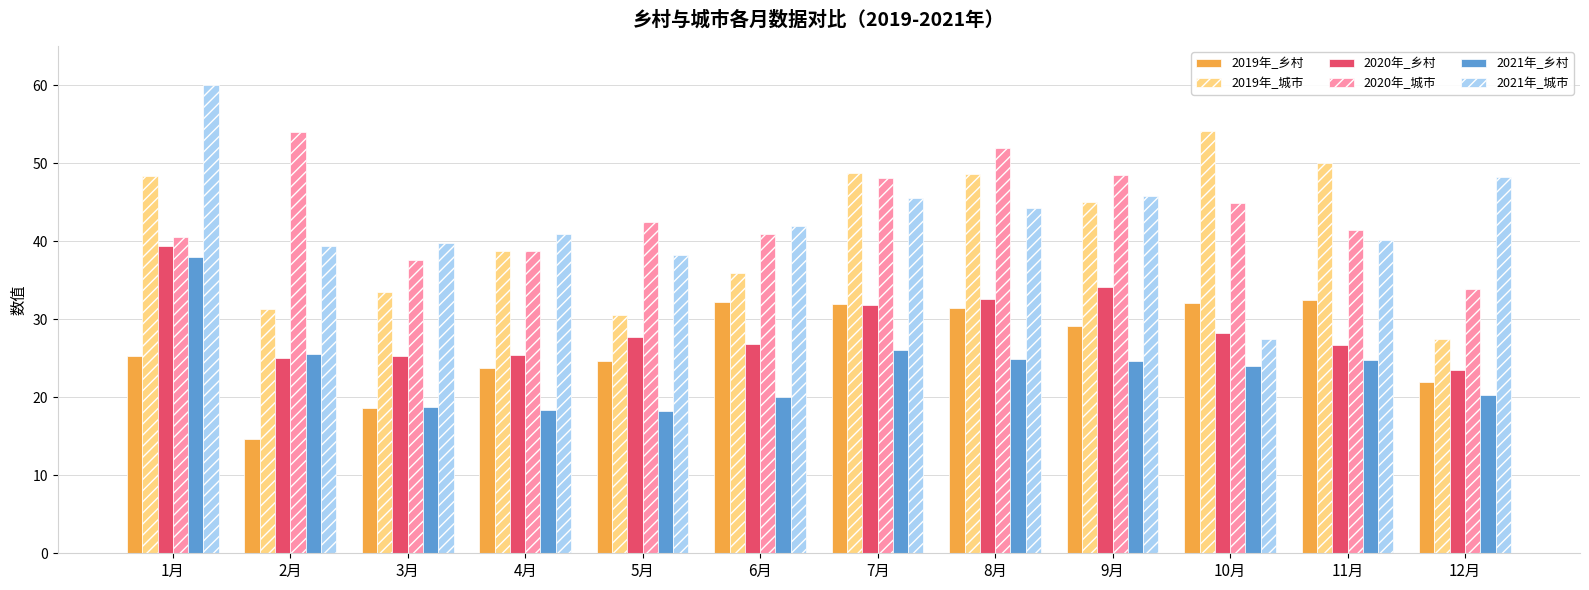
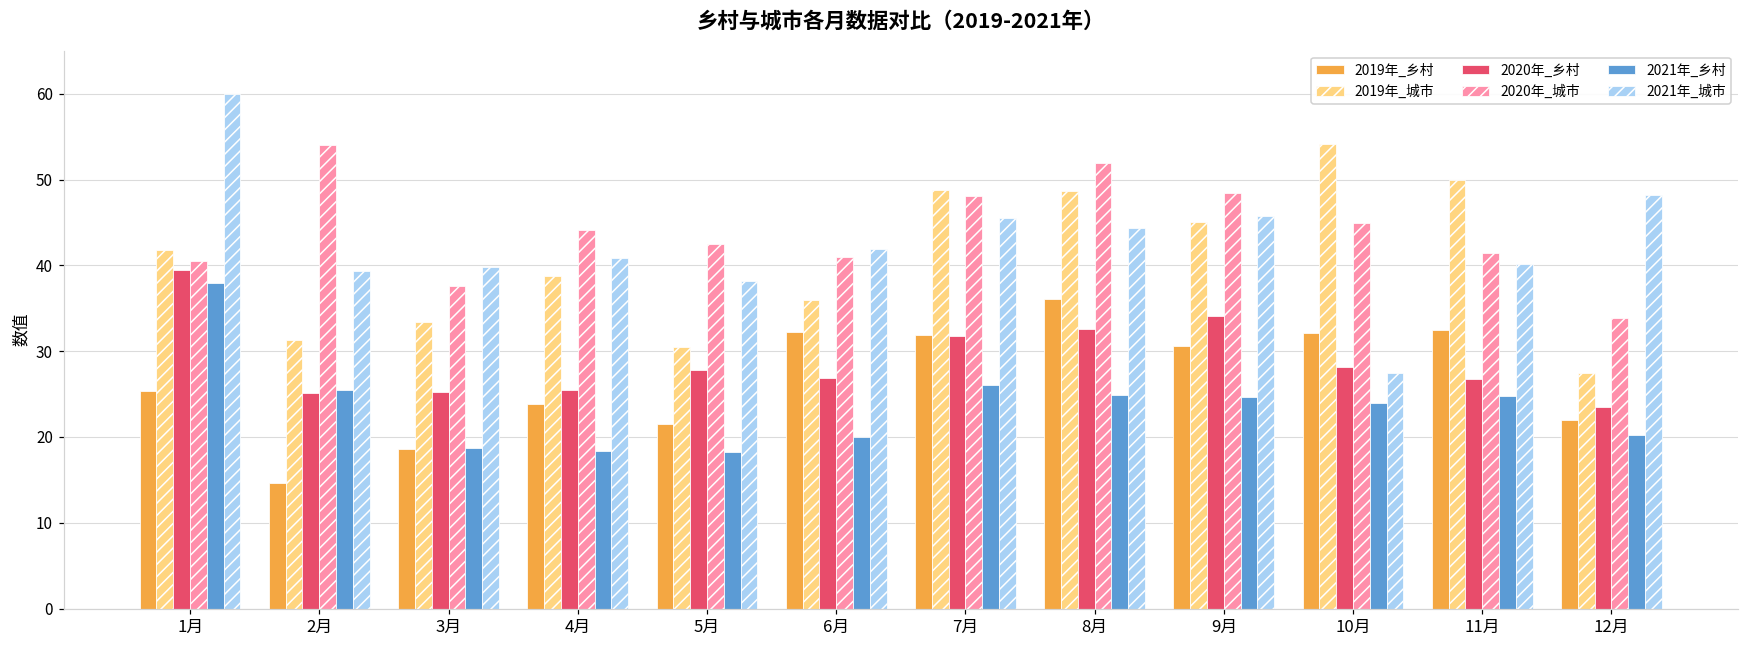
2019年_城市, 1月: 48 -> 42
2020年_城市, 4月: 39 -> 44
2019年_乡村, 5月: 25 -> 22
2019年_乡村, 8月: 31 -> 36
2019年_乡村, 9月: 29 -> 31
